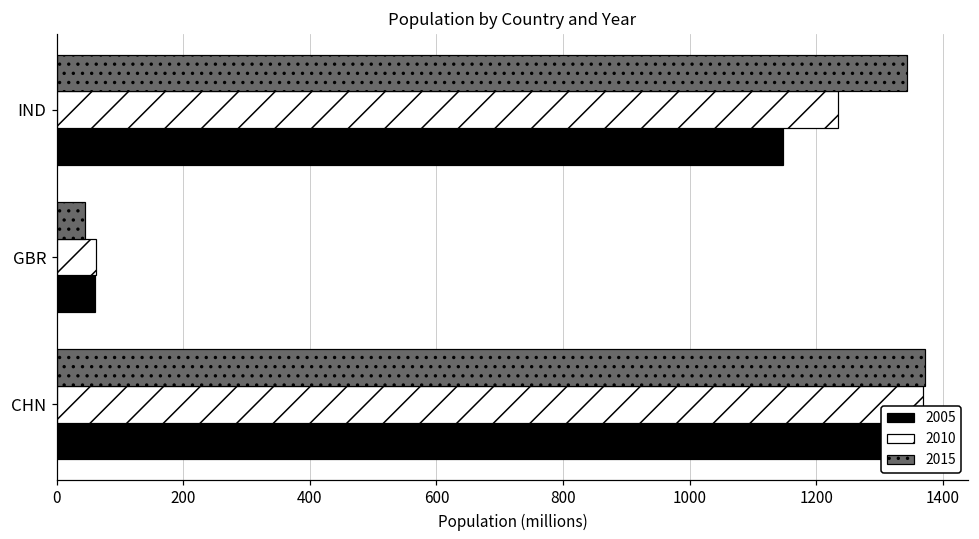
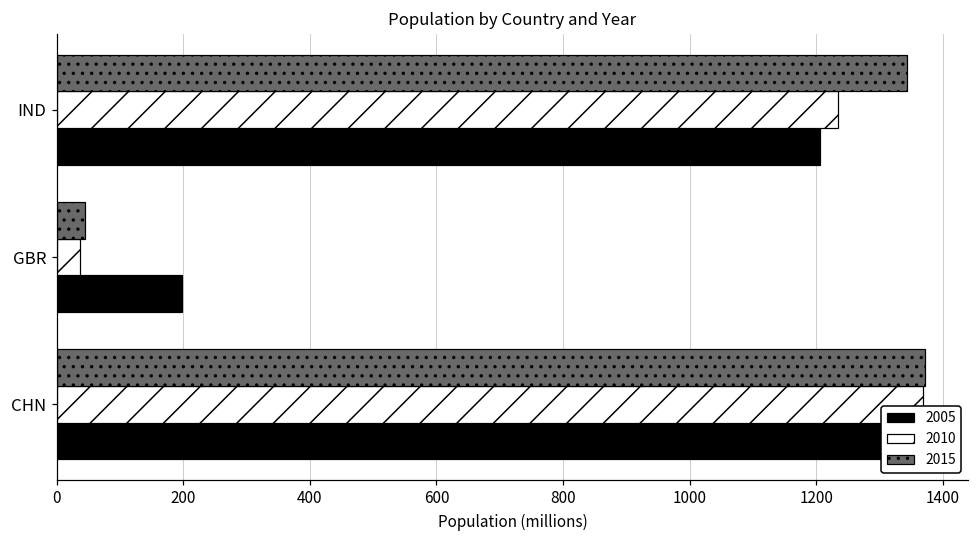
2005, IND: 1150 -> 1210
2010, GBR: 60 -> 40
2005, GBR: 60 -> 200
